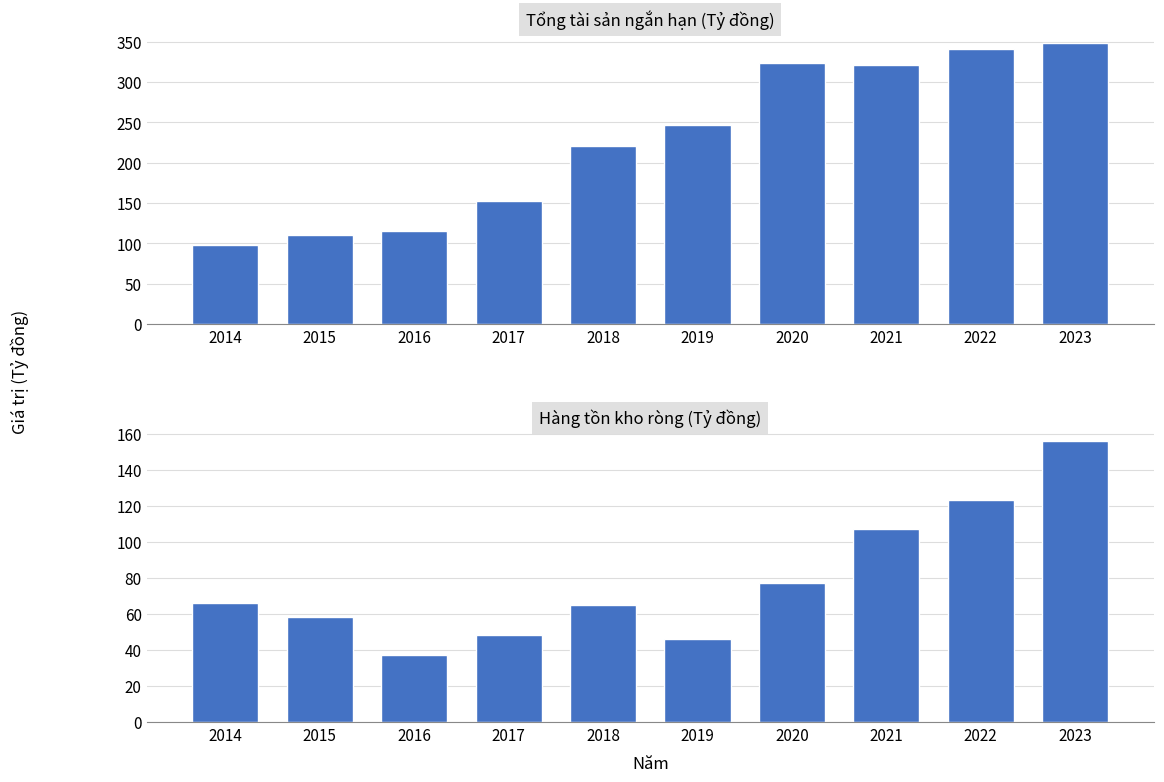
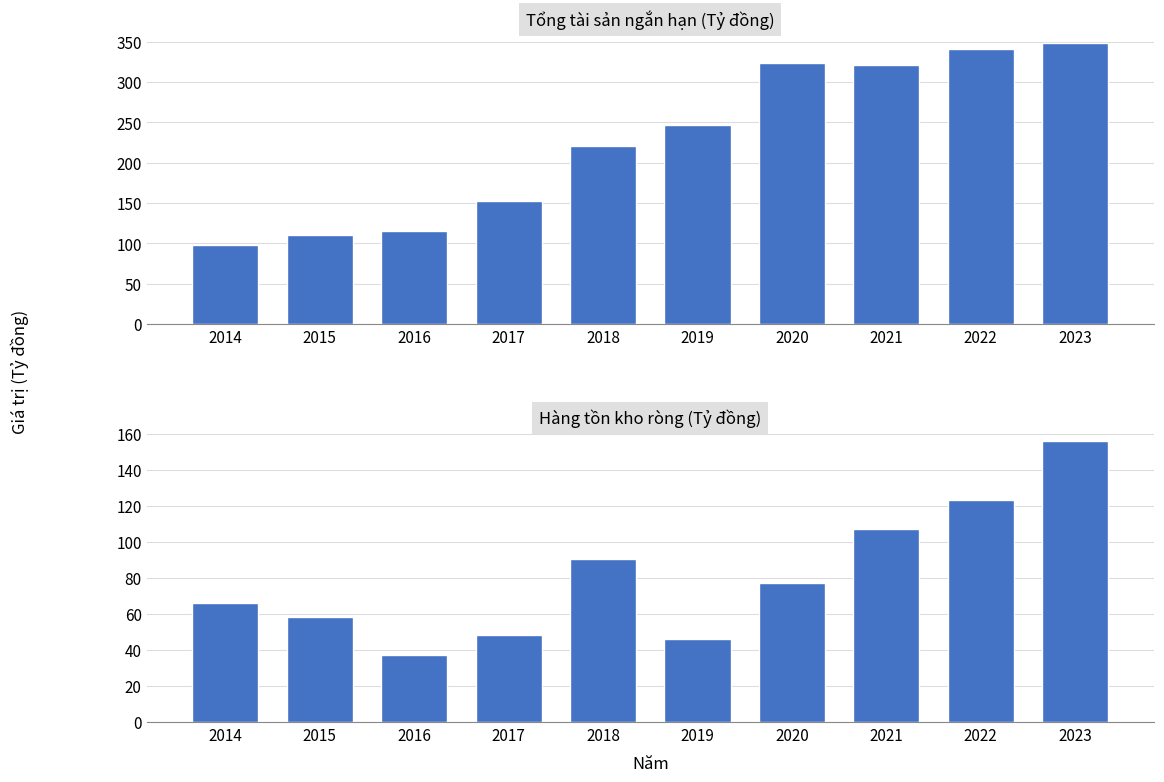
Hàng tồn kho ròng (Tỷ đồng), 2018: 65 -> 91
